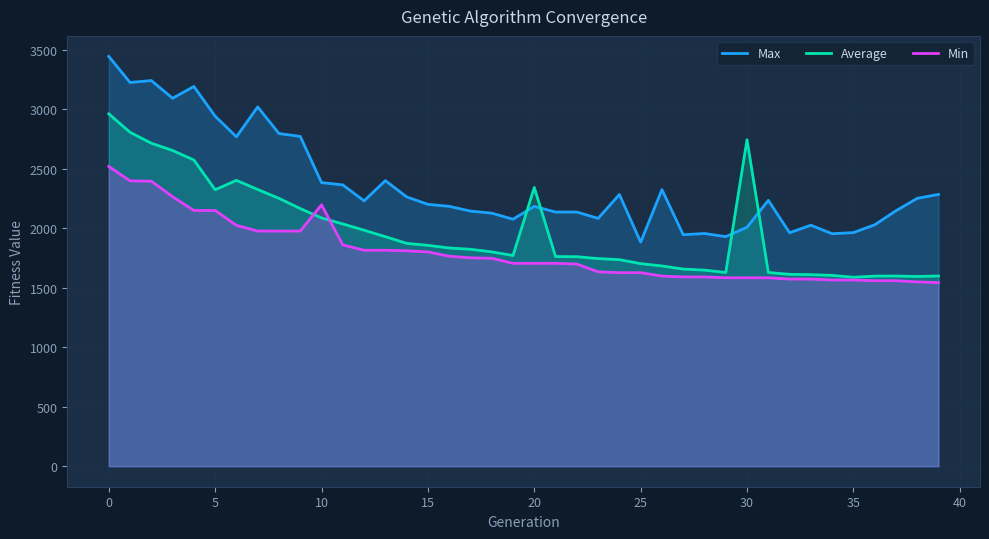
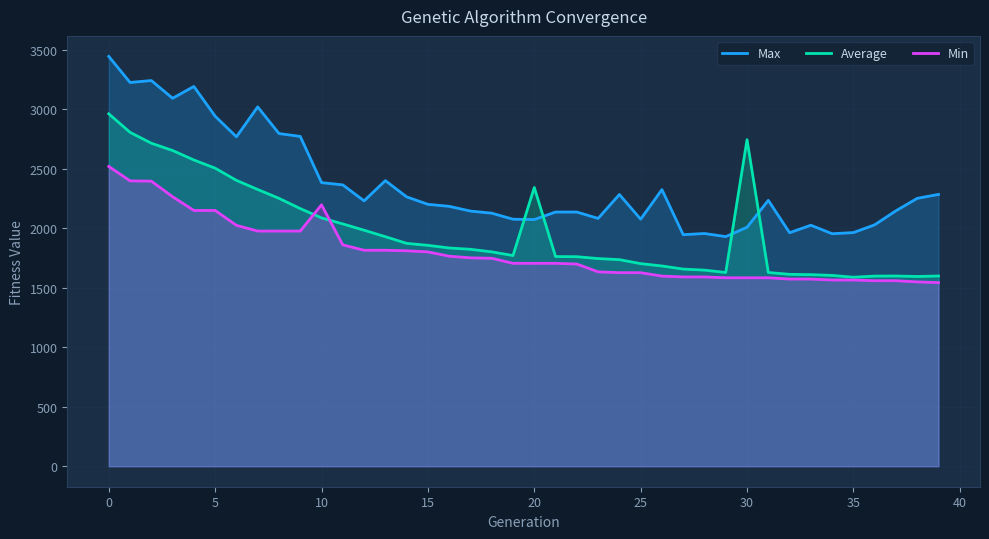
Average, 5: 2320 -> 2500
Max, 20: 2180 -> 2070
Max, 25: 1880 -> 2080
